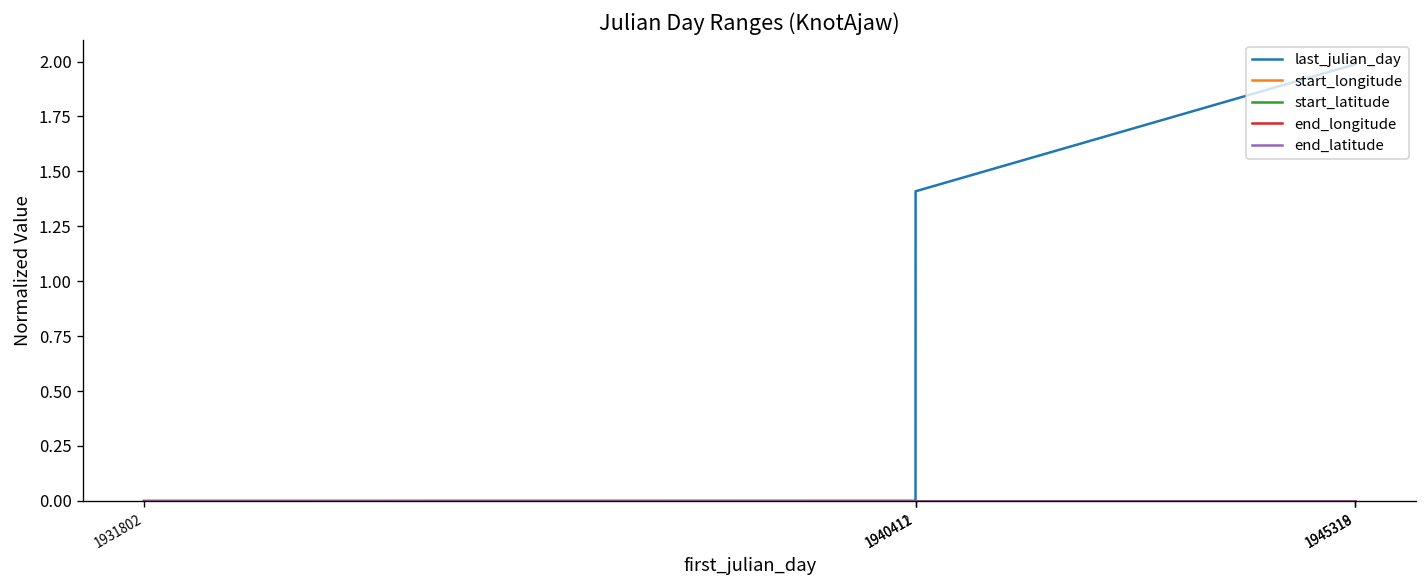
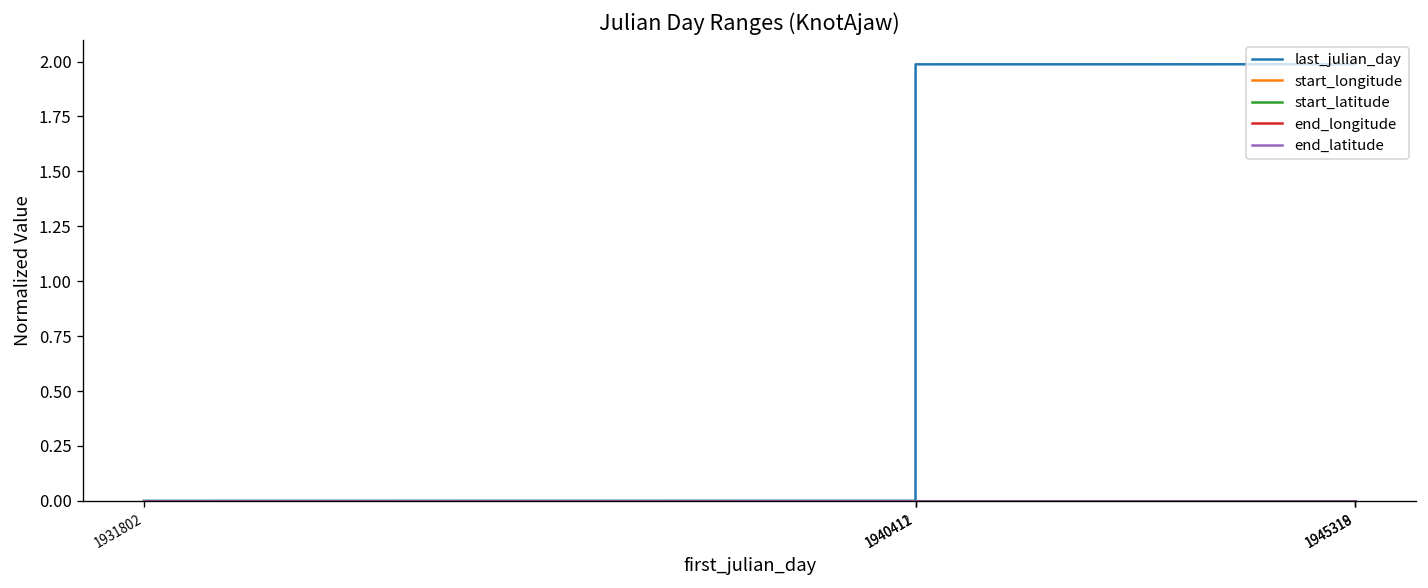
last_julian_day, 1940412: 1.41 -> 1.99
